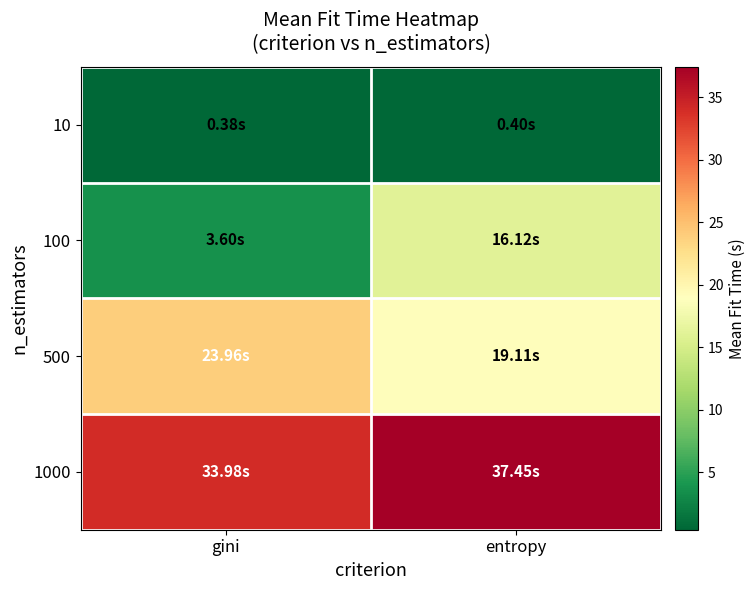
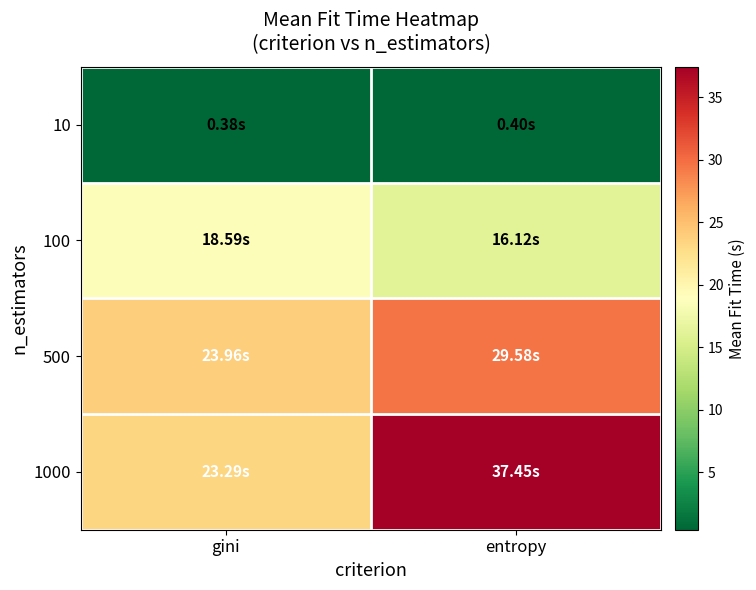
100, gini: 3.60s -> 18.59s
500, entropy: 19.11s -> 29.58s
1000, gini: 33.98s -> 23.29s
